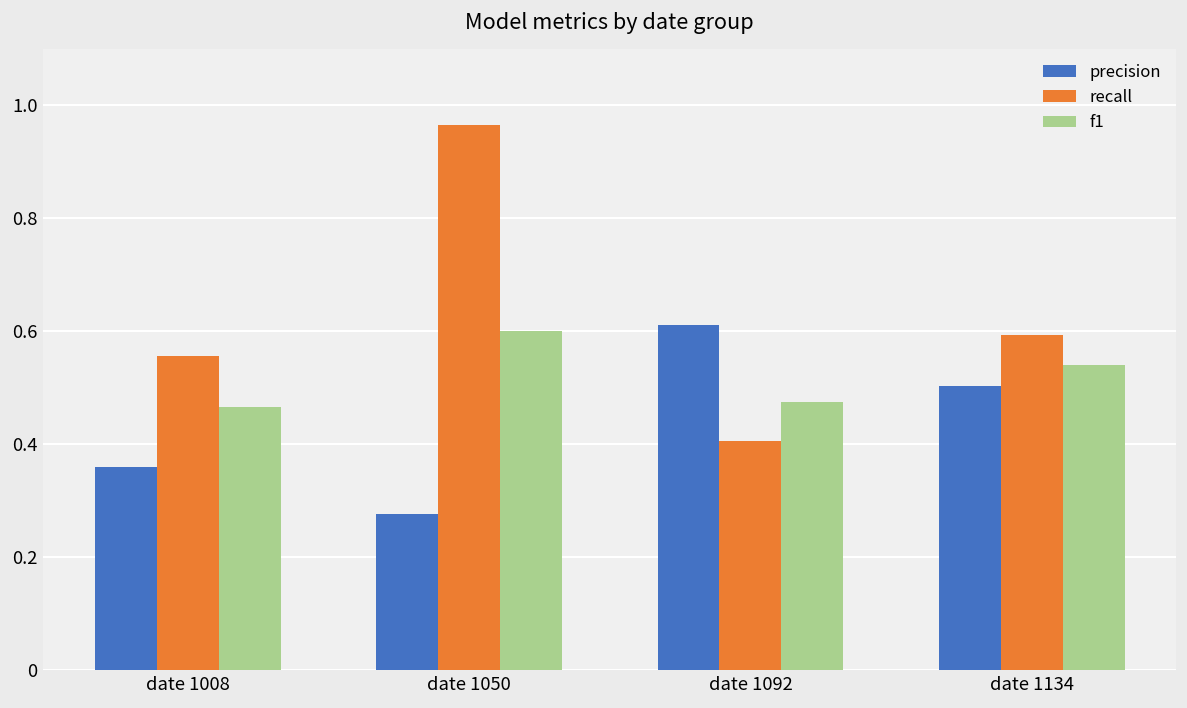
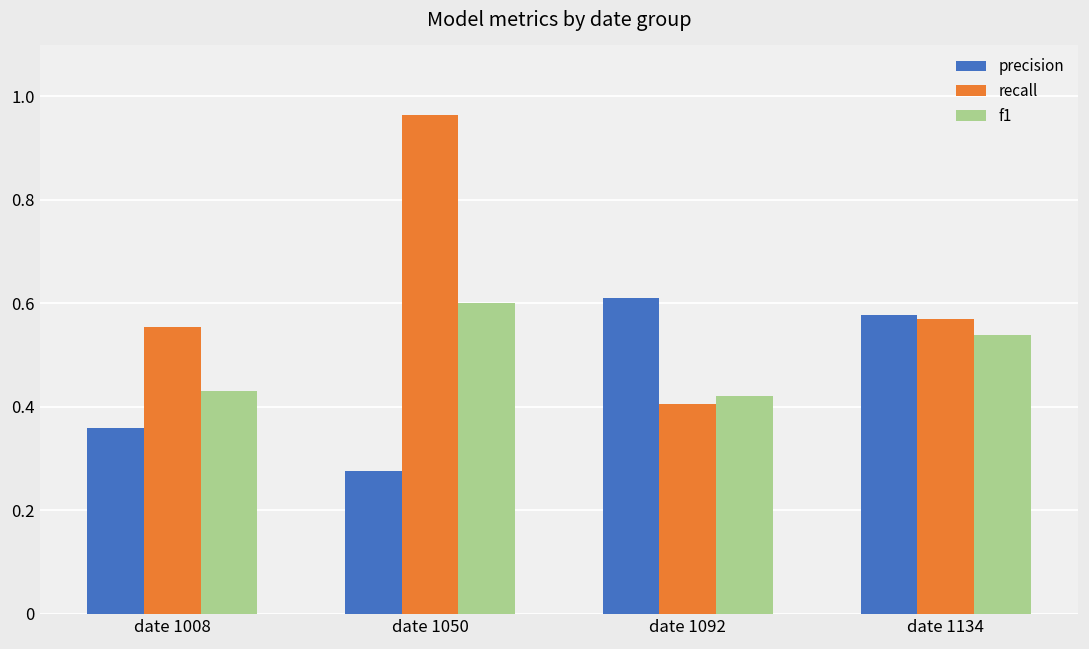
f1, date 1008: 0.47 -> 0.43
f1, date 1092: 0.48 -> 0.42
precision, date 1134: 0.50 -> 0.58
recall, date 1134: 0.59 -> 0.57
